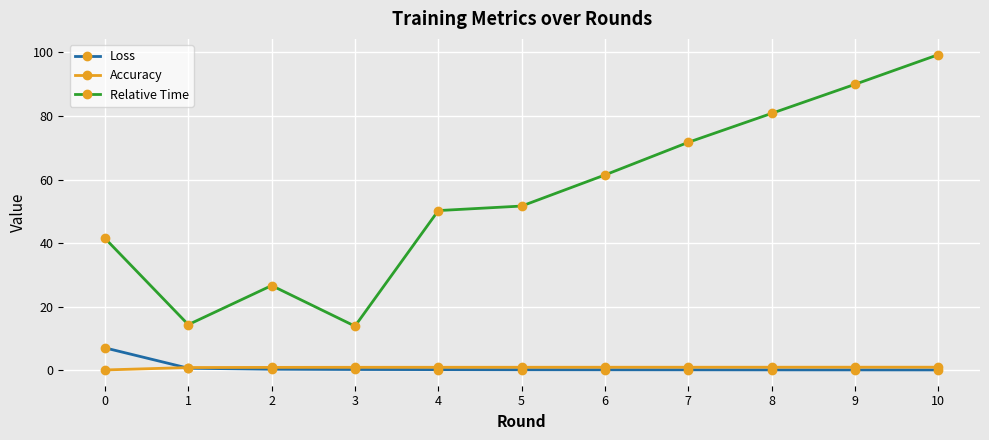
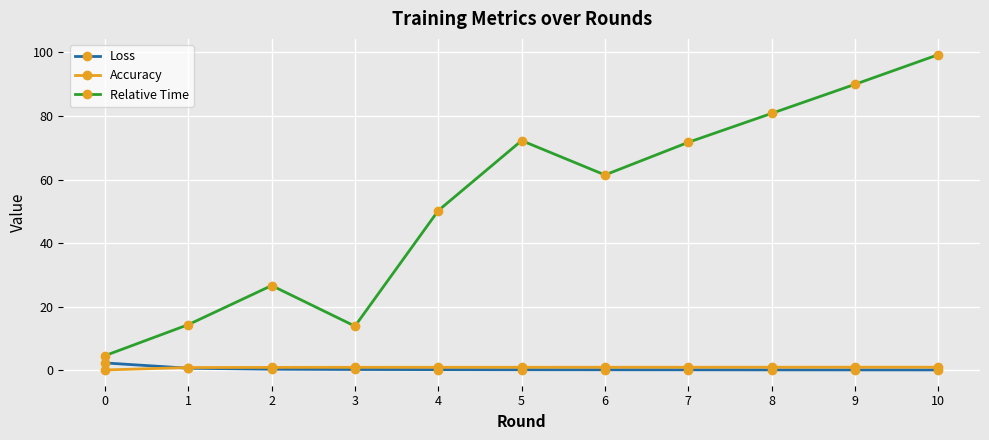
Loss, 0: 7 -> 2
Relative Time, 0: 42 -> 5
Relative Time, 5: 52 -> 72
